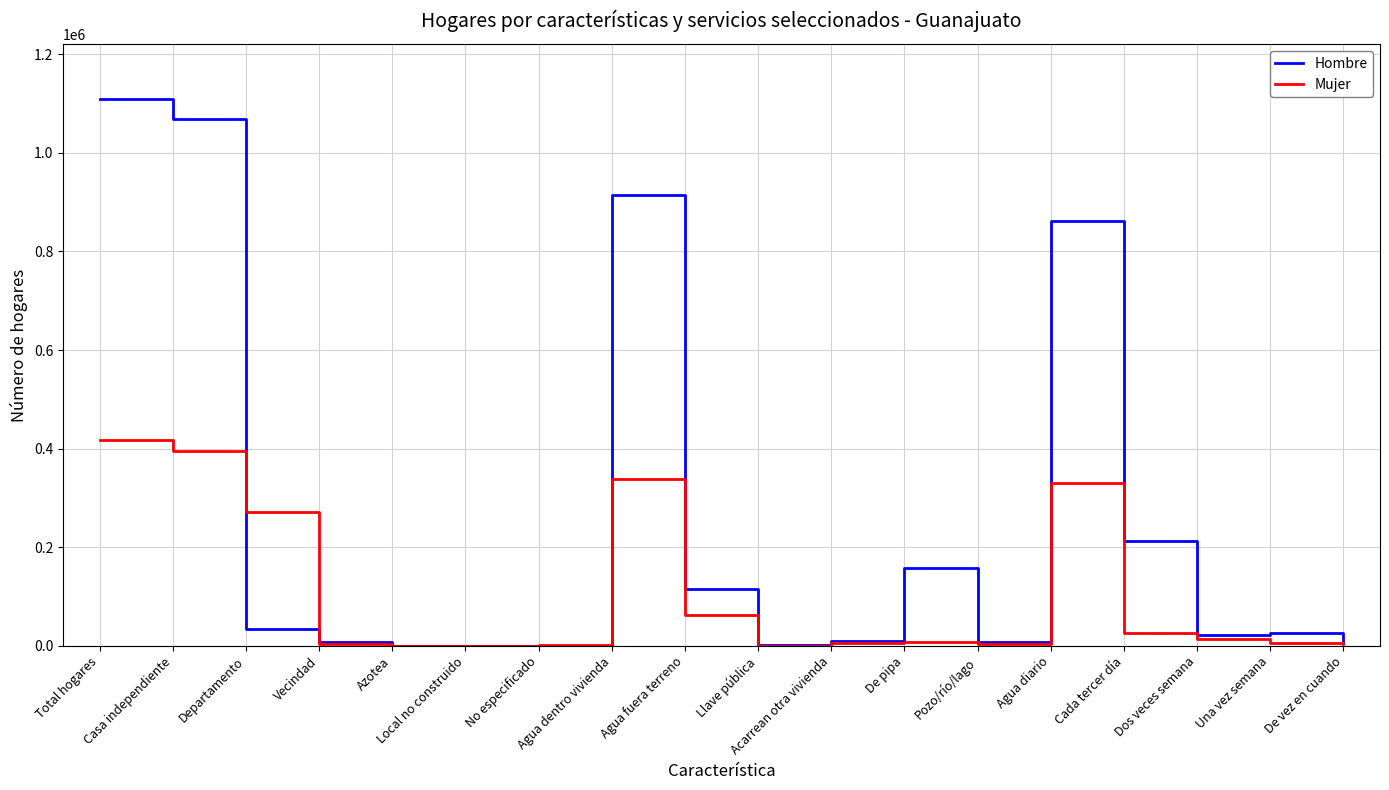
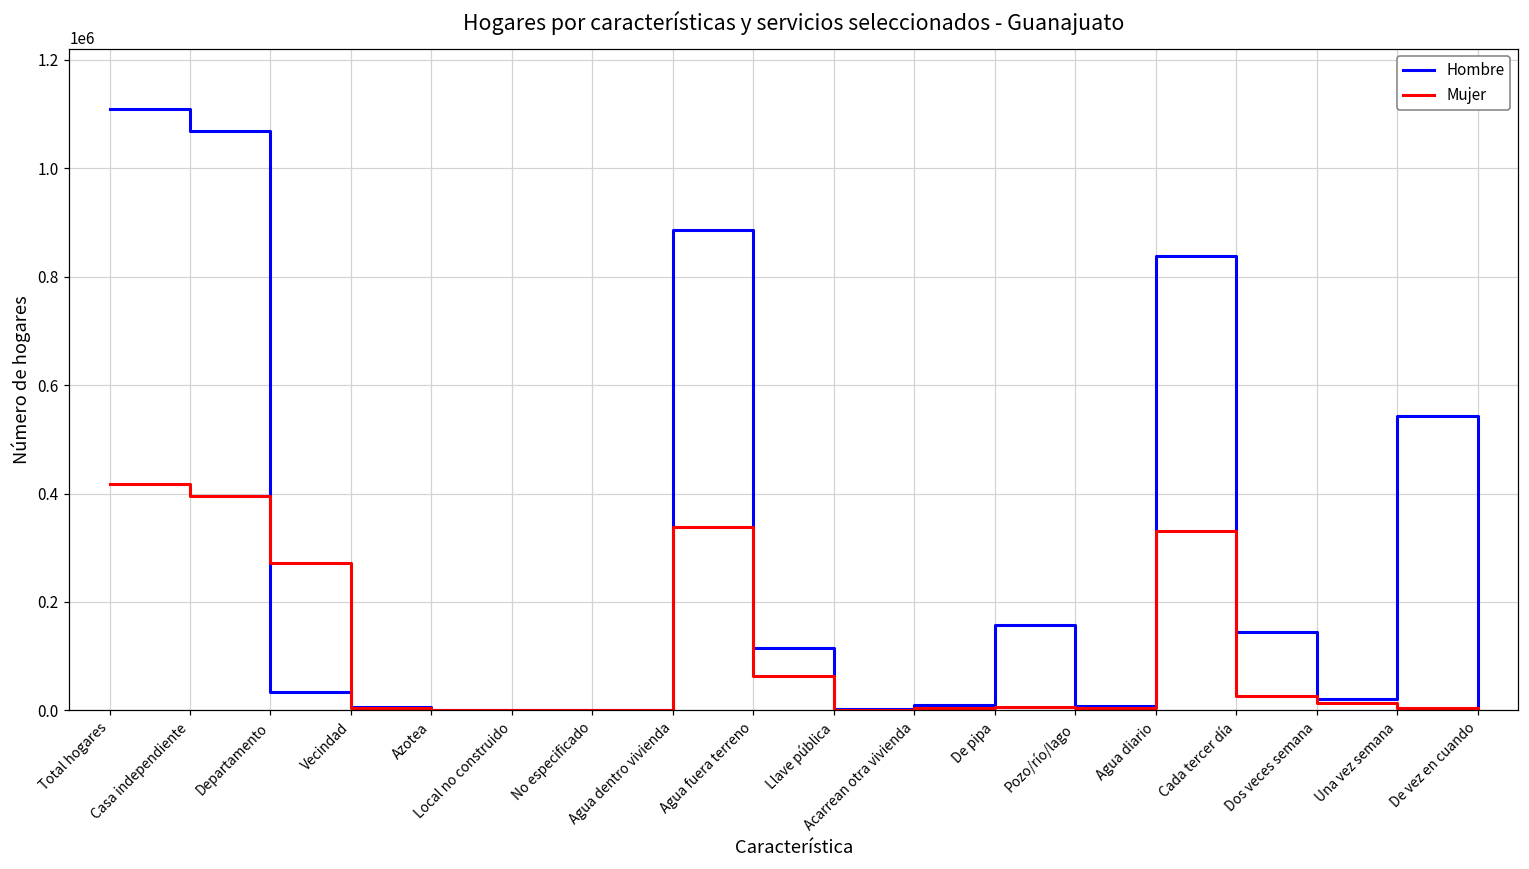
Hombre, Agua dentro vivienda: 920000 -> 890000
Hombre, Agua diario: 860000 -> 840000
Hombre, Cada tercer día: 210000 -> 140000
Hombre, Una vez semana: 30000 -> 540000
